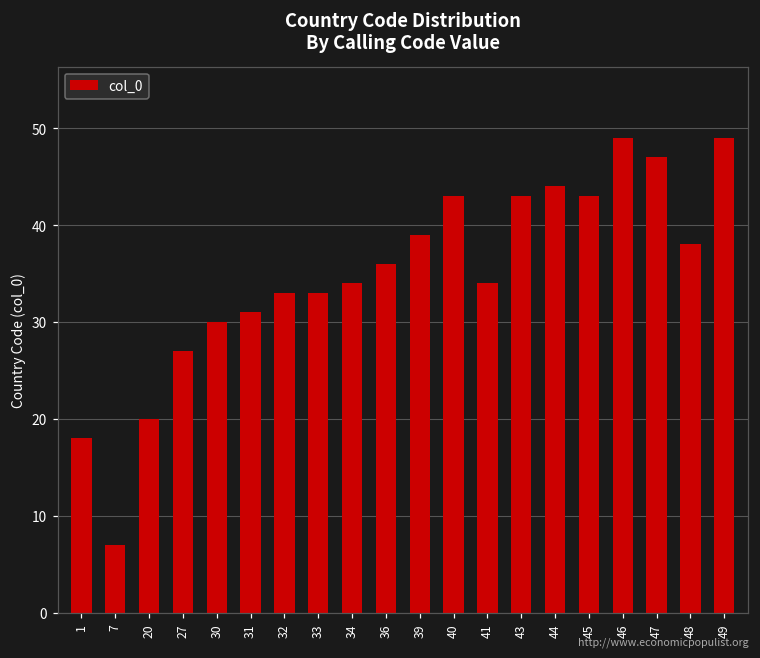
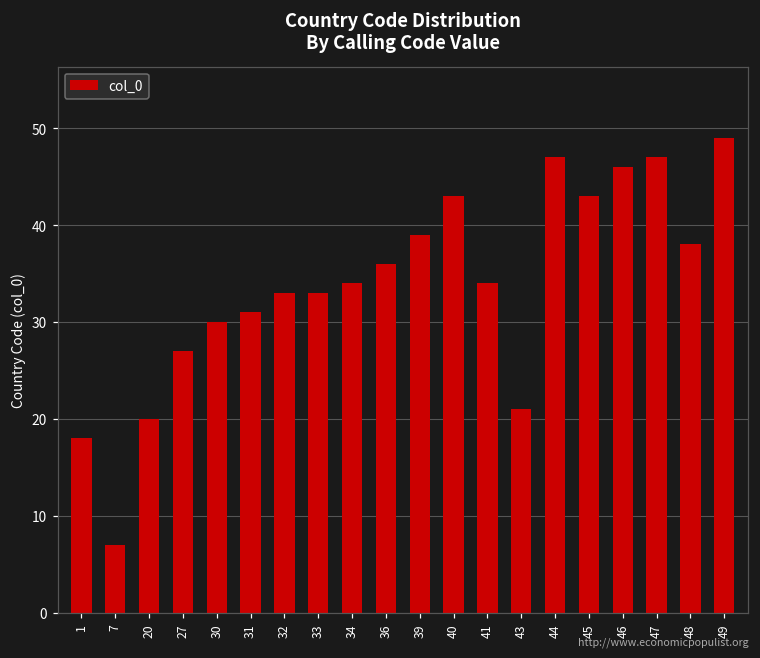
43: 43 -> 21
44: 44 -> 47
46: 49 -> 46
